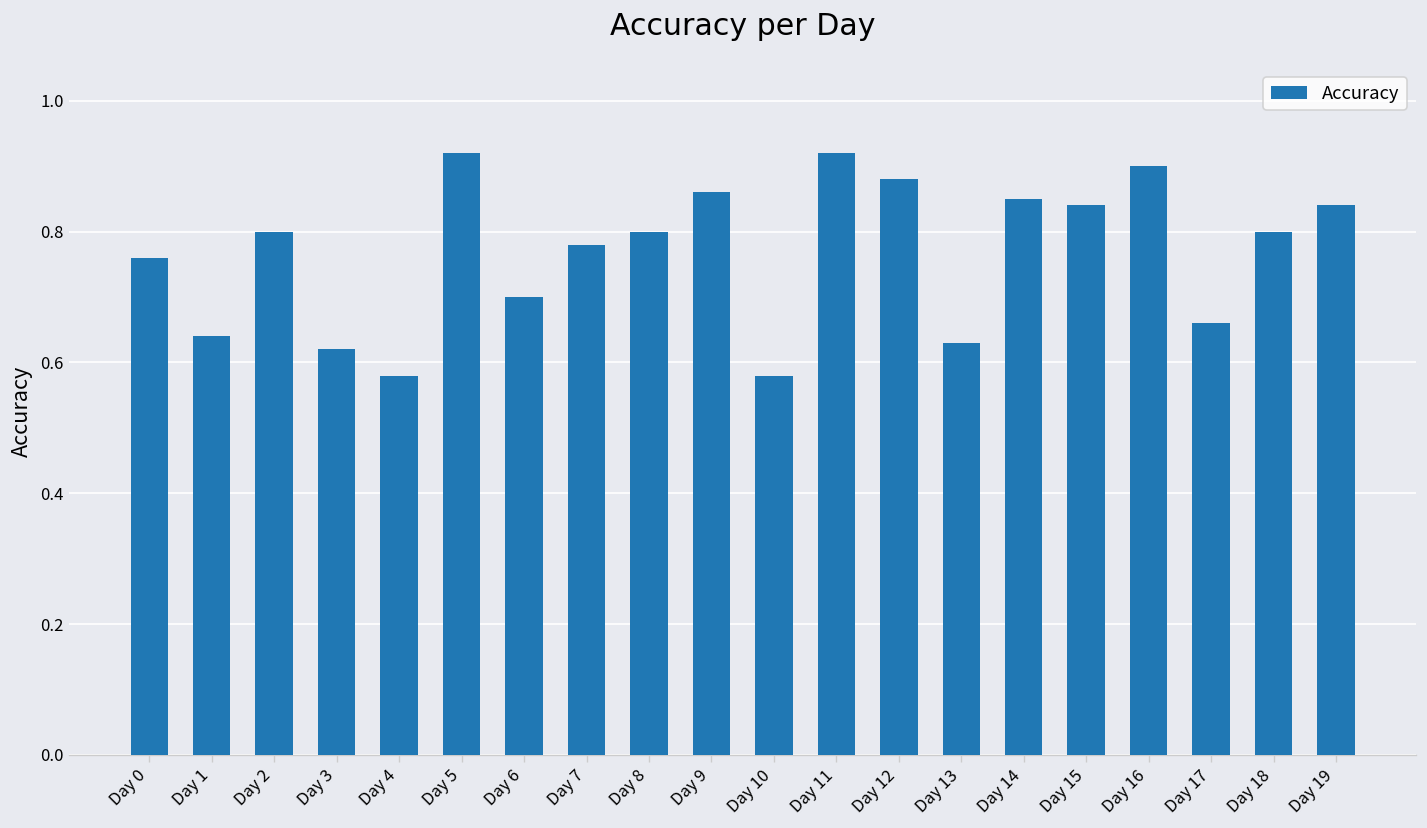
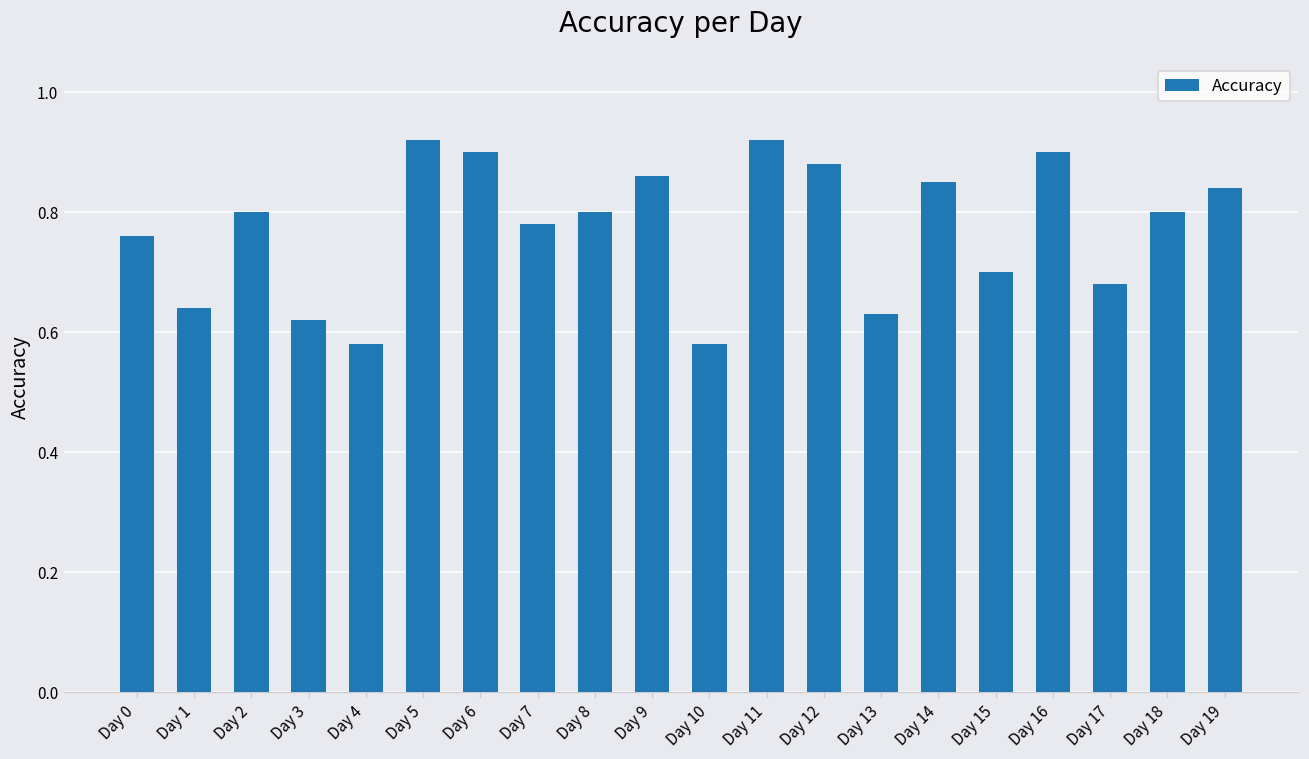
Day 6: 0.7 -> 0.9
Day 15: 0.84 -> 0.70
Day 17: 0.66 -> 0.68
